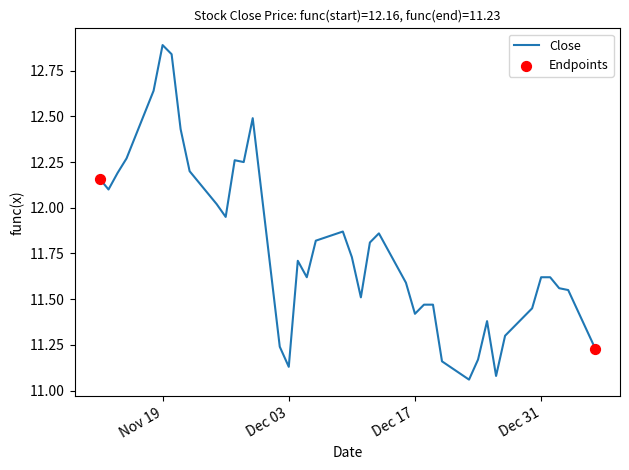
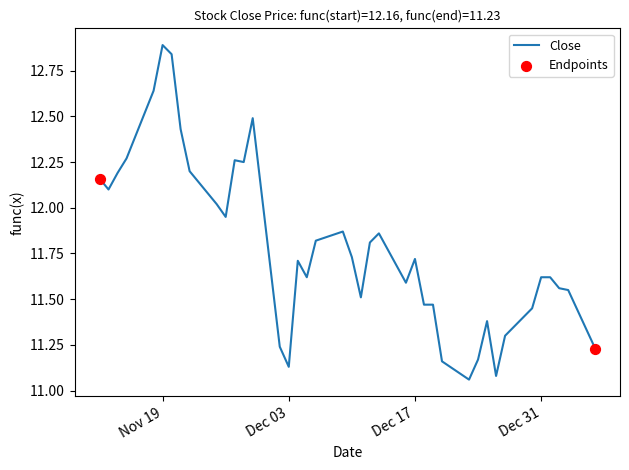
Close, Dec 17: 11.42 -> 11.72
